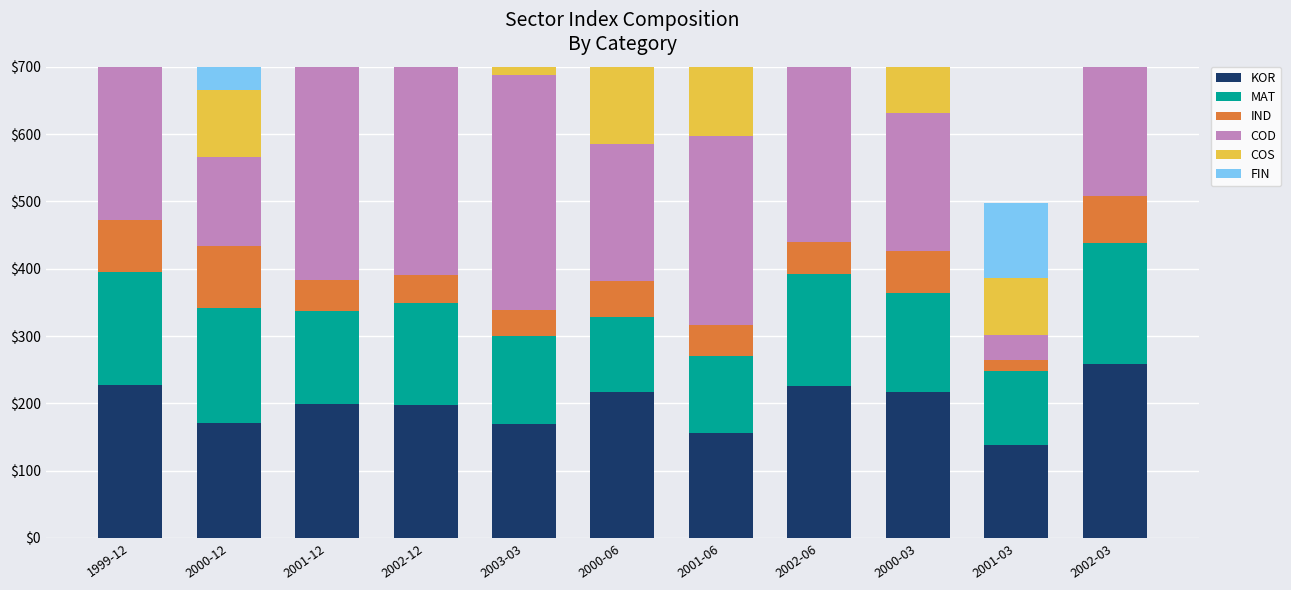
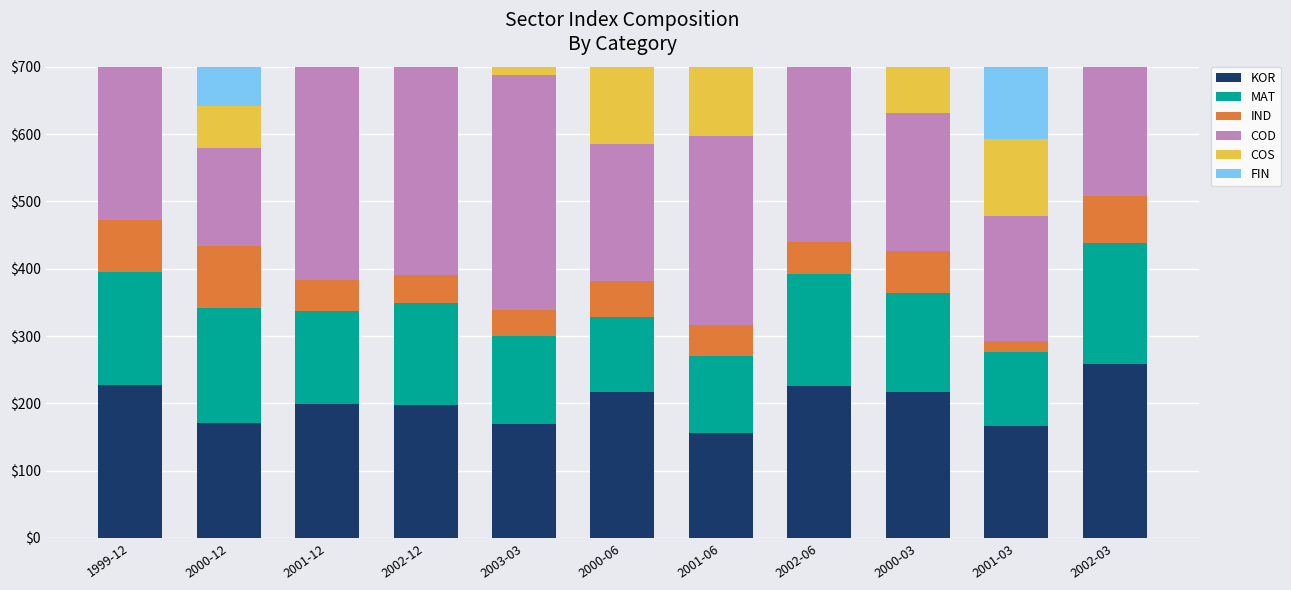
COD, 2000-12: $130 -> $150
COS, 2000-12: $100 -> $60
KOR, 2001-03: $140 -> $170
COD, 2001-03: $40 -> $190
COS, 2001-03: $80 -> $110
